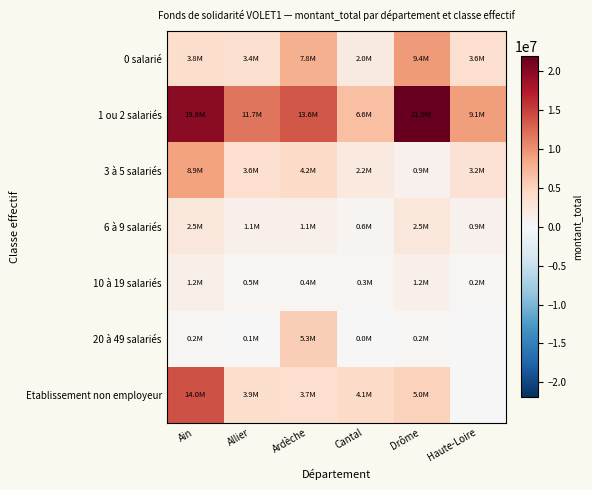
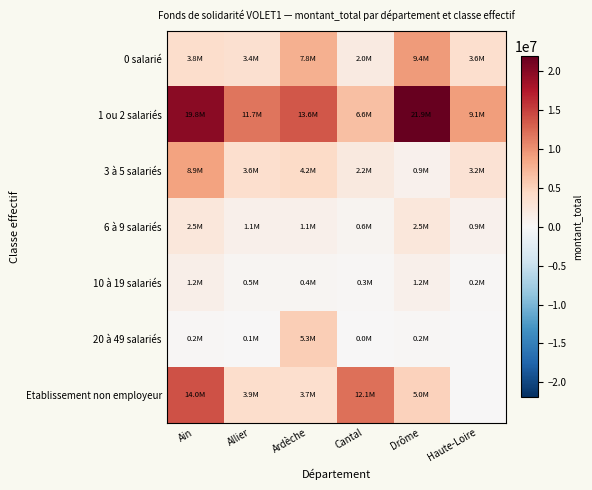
Etablissement non employeur, Cantal: 4.1M -> 12.1M
